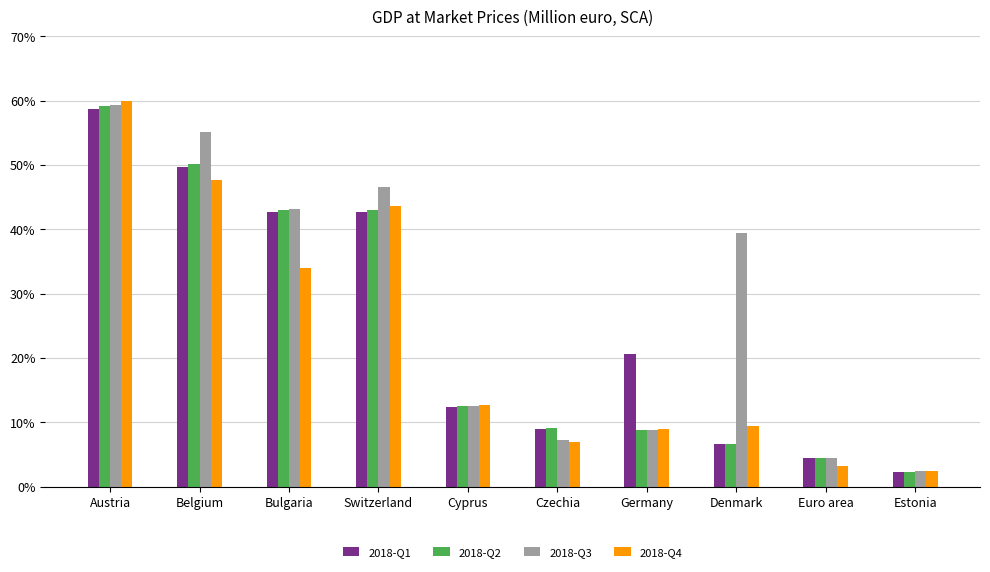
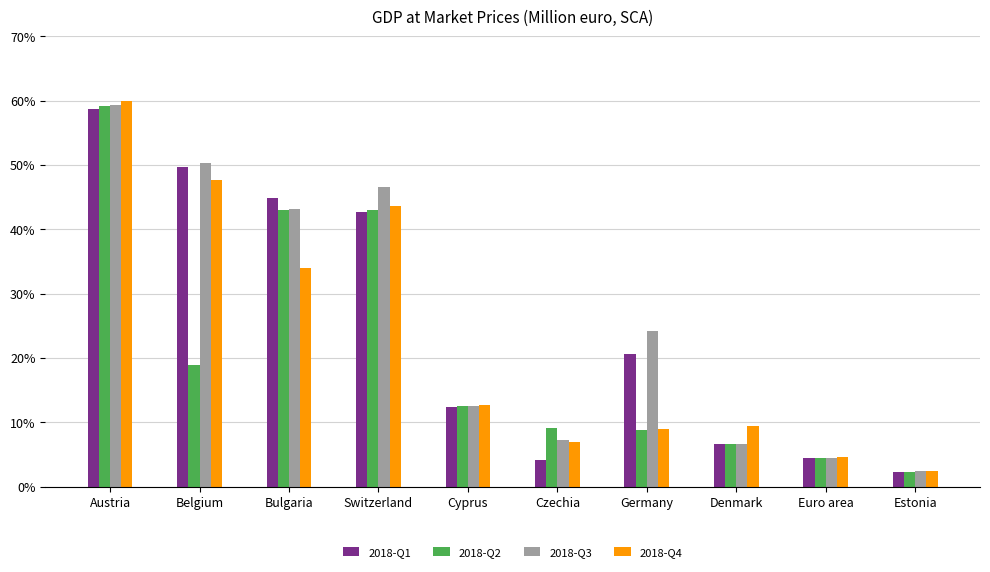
2018-Q2, Belgium: 50% -> 19%
2018-Q3, Belgium: 55% -> 50%
2018-Q1, Bulgaria: 43% -> 45%
2018-Q1, Czechia: 9% -> 4%
2018-Q3, Germany: 9% -> 24%
2018-Q3, Denmark: 39% -> 7%
2018-Q4, Euro area: 3% -> 5%
